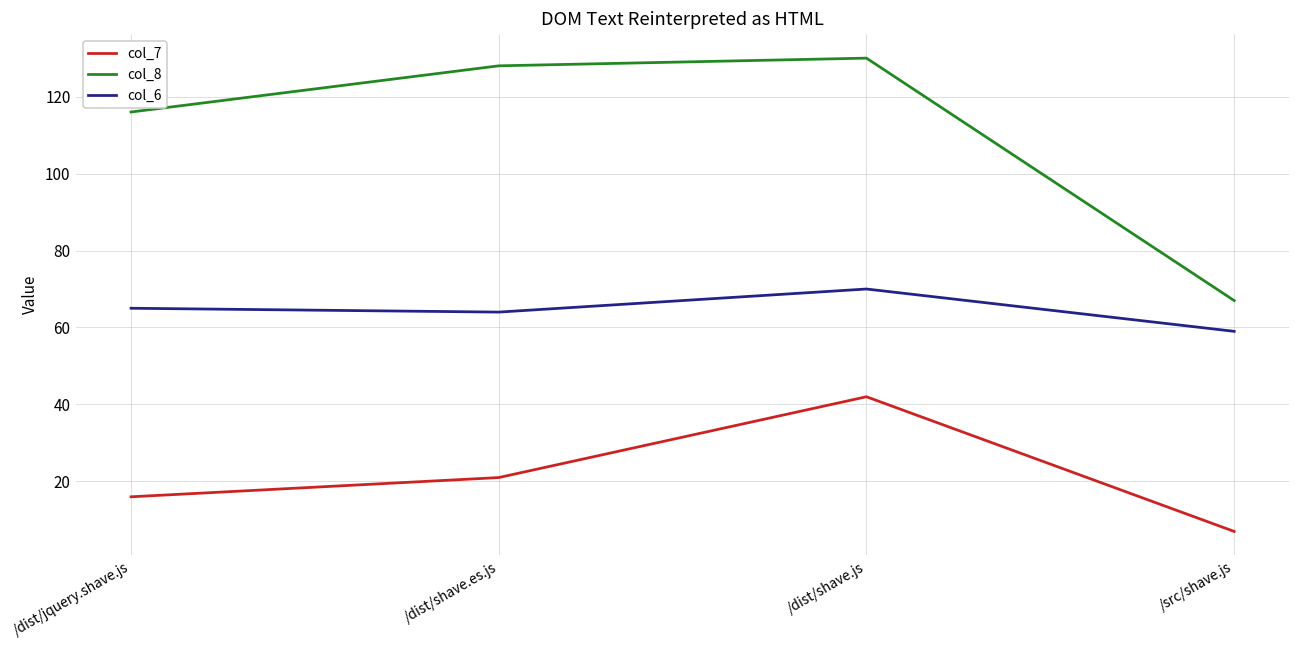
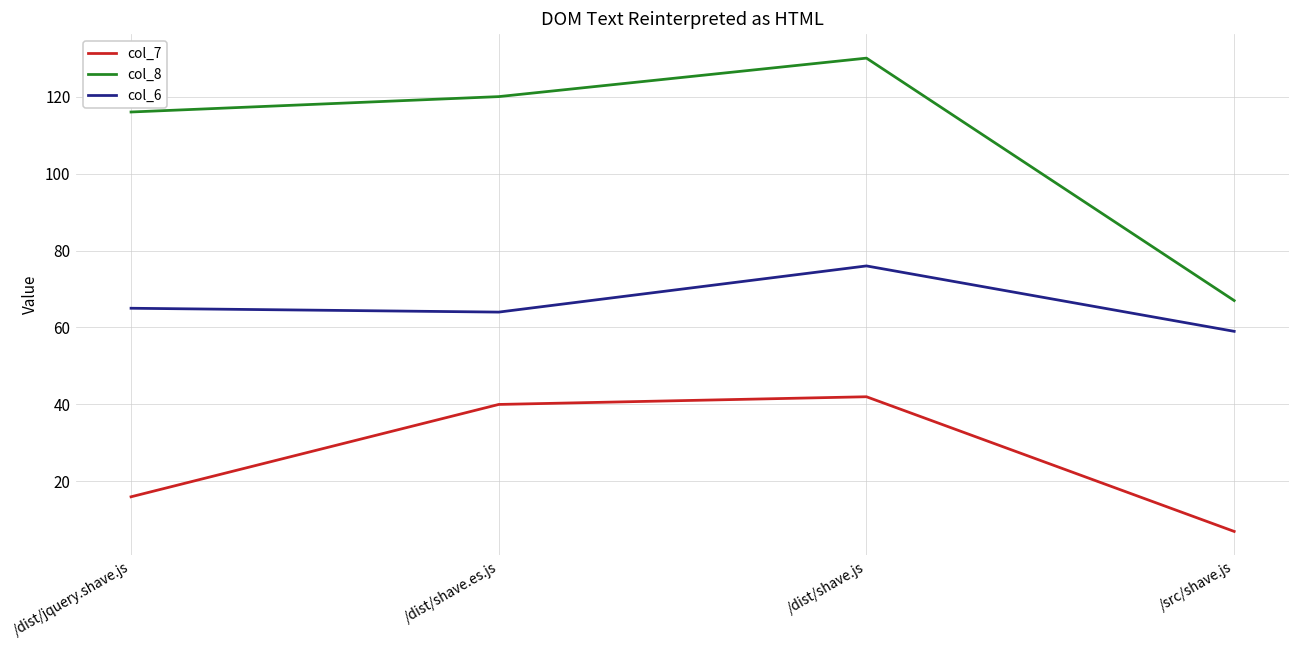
col_7, /dist/shave.es.js: 21 -> 40
col_8, /dist/shave.es.js: 128 -> 120
col_6, /dist/shave.js: 70 -> 76
